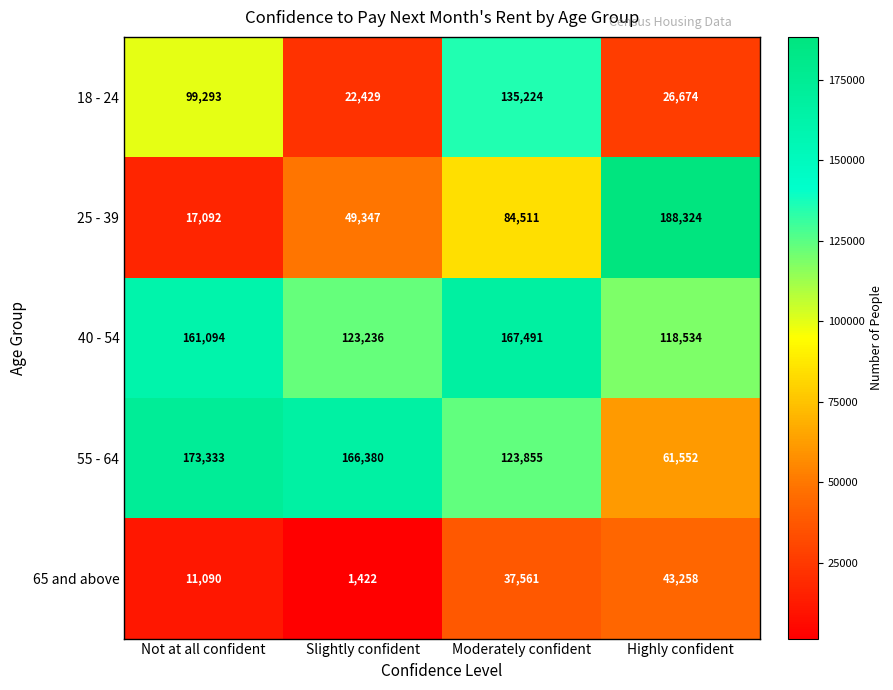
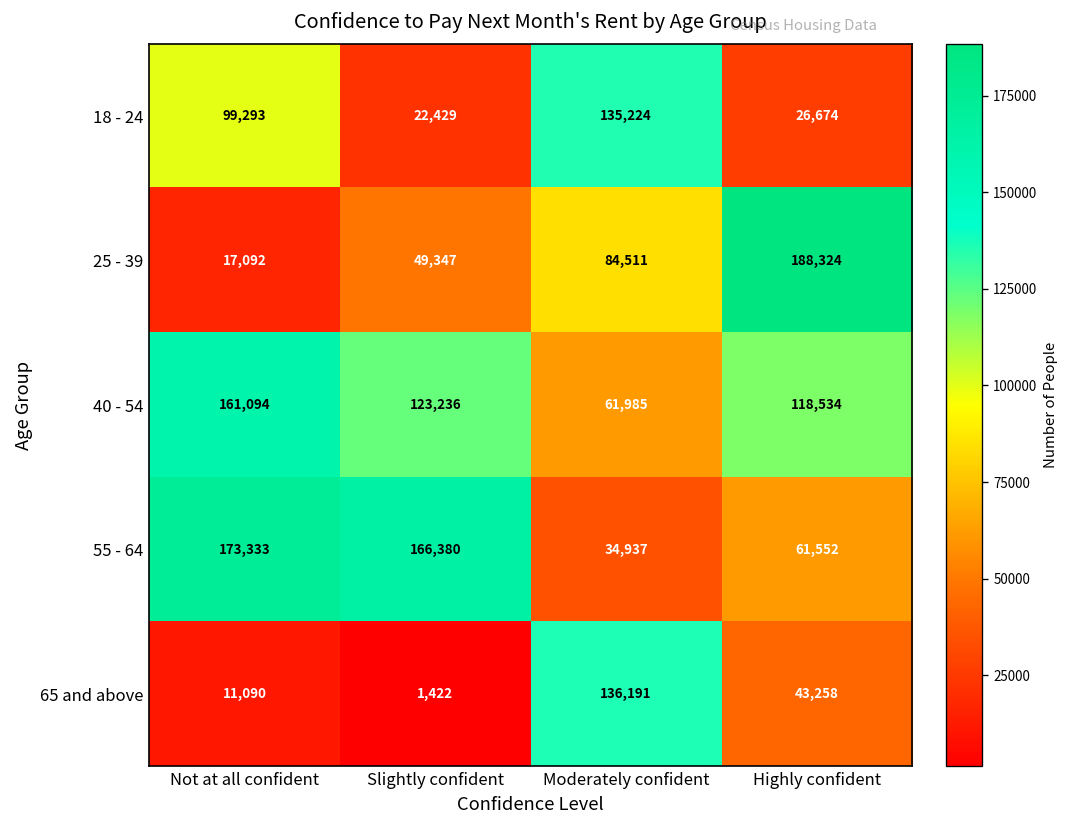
40 - 54, Moderately confident: 167,491 -> 61,985
55 - 64, Moderately confident: 123,855 -> 34,937
65 and above, Moderately confident: 37,561 -> 136,191
